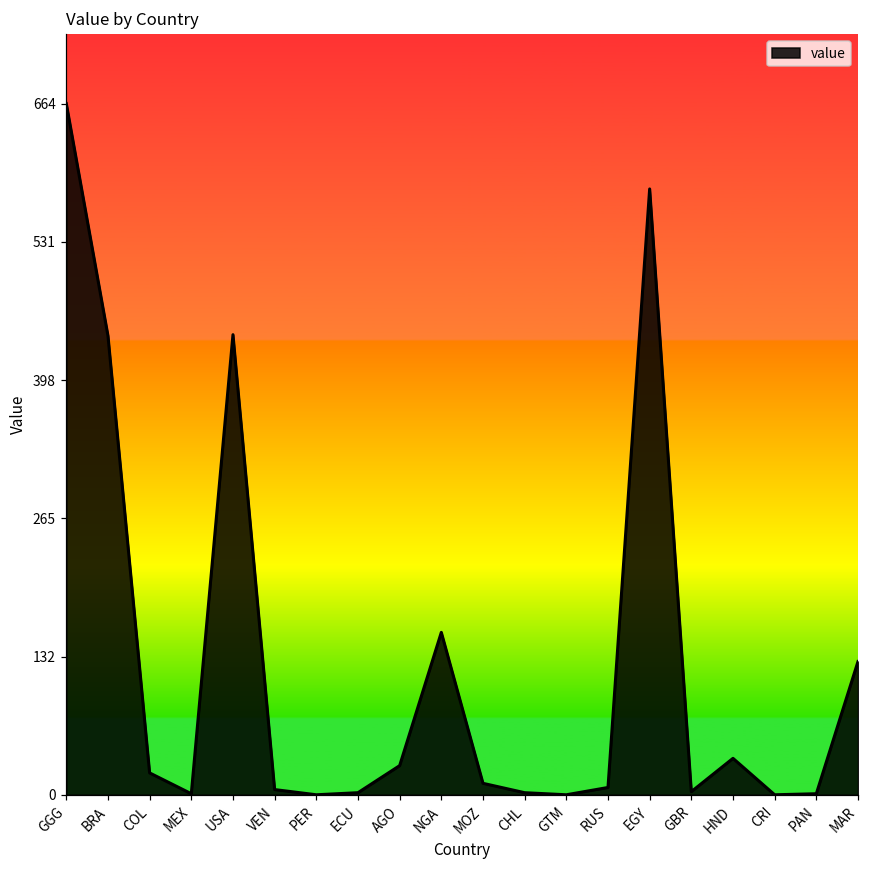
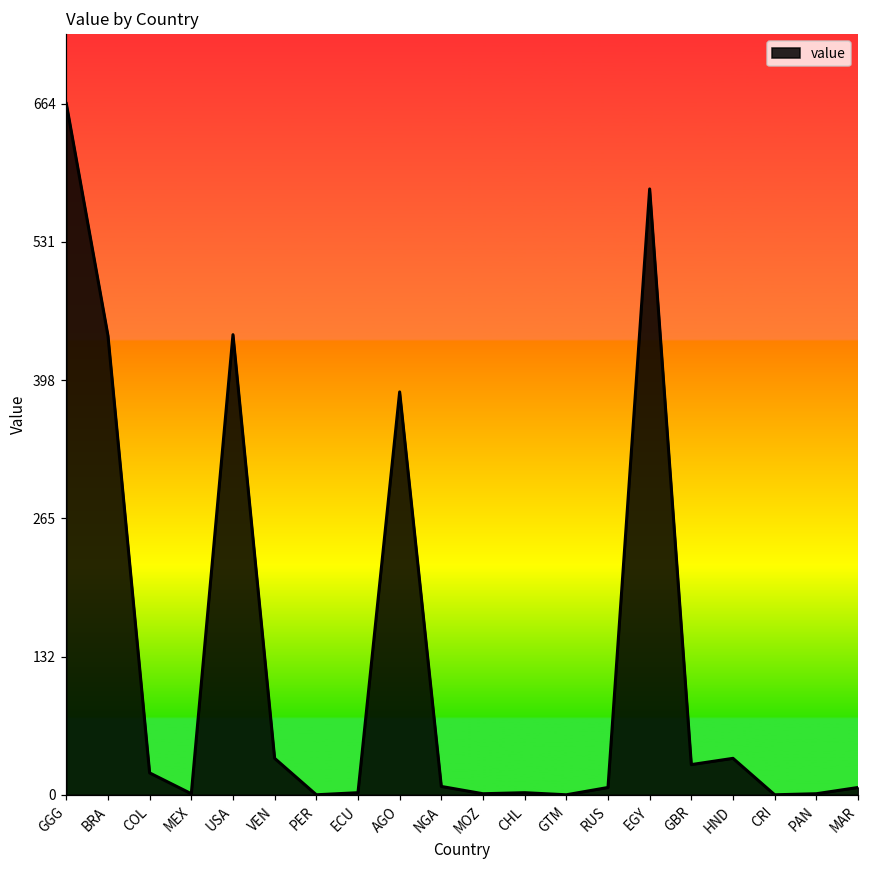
VEN: 10 -> 40
AGO: 30 -> 390
NGA: 160 -> 10
MOZ: 10 -> 0
GBR: 0 -> 30
MAR: 130 -> 10
